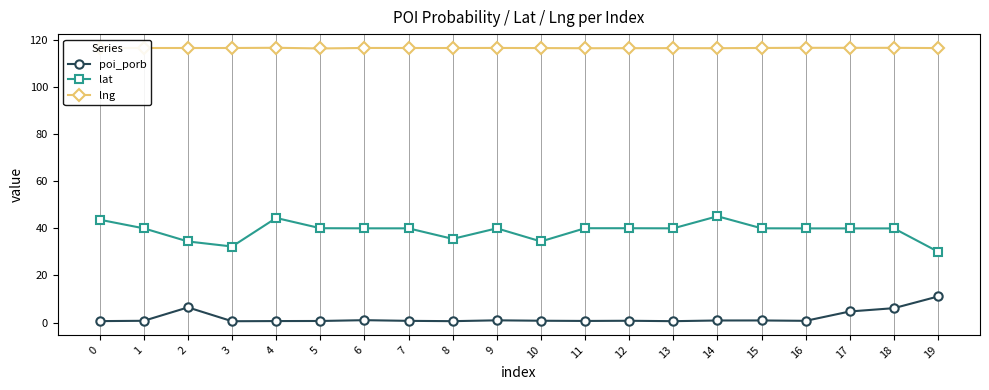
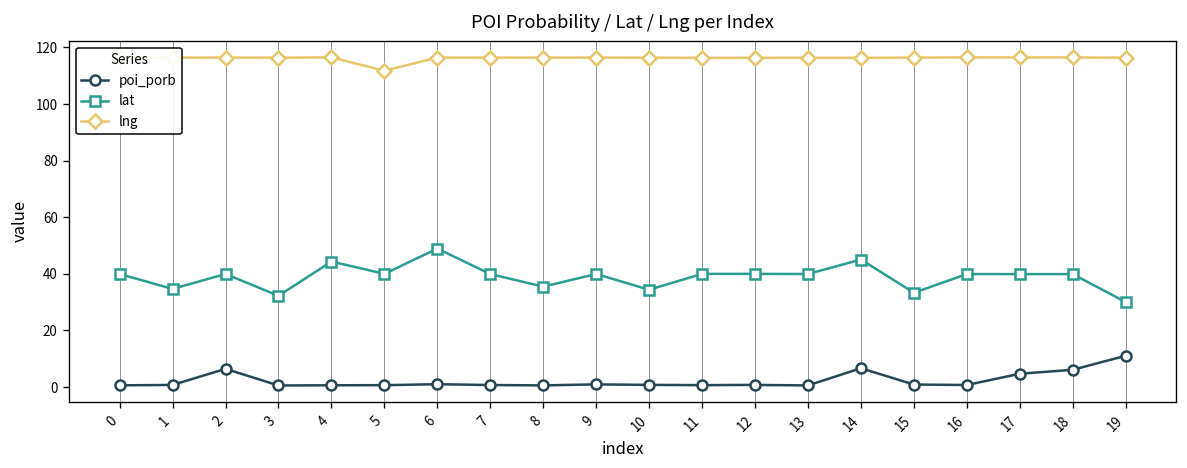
lat, 0: 44 -> 40
lat, 1: 40 -> 35
lat, 2: 34 -> 40
lng, 5: 116 -> 112
lat, 6: 40 -> 49
poi_porb, 14: 1 -> 7
lat, 15: 40 -> 33
